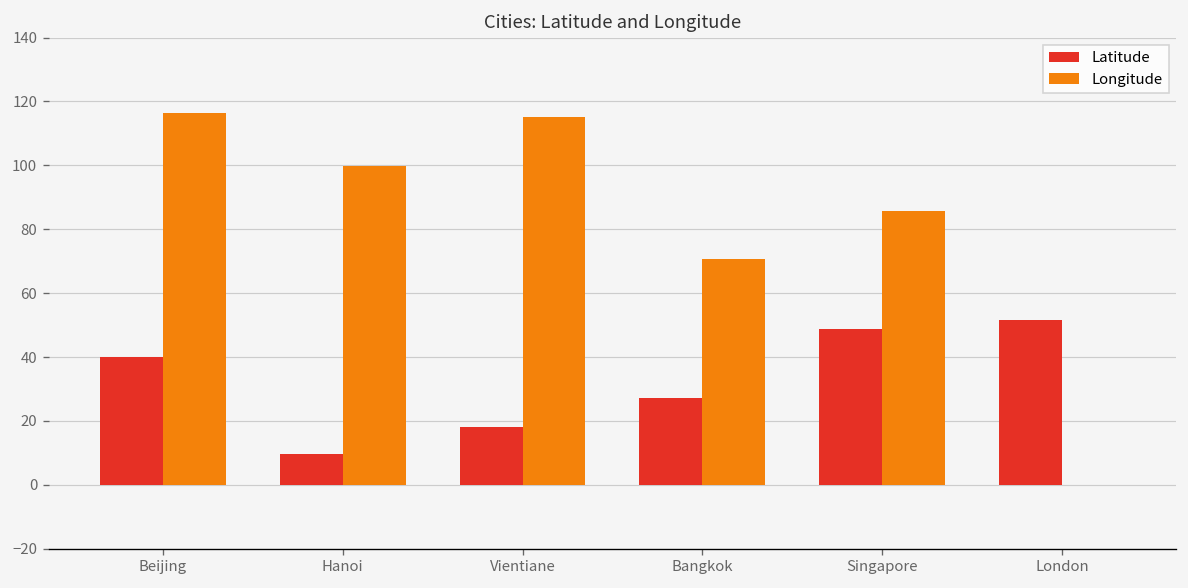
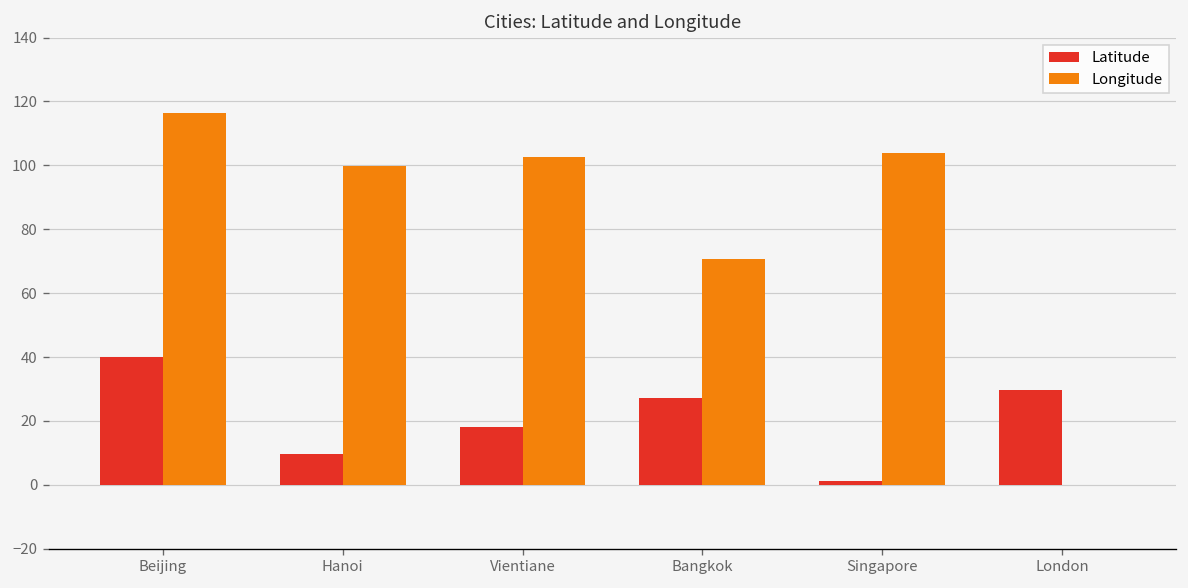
Longitude, Vientiane: 115 -> 103
Latitude, Singapore: 49 -> 1
Longitude, Singapore: 86 -> 104
Latitude, London: 52 -> 30
